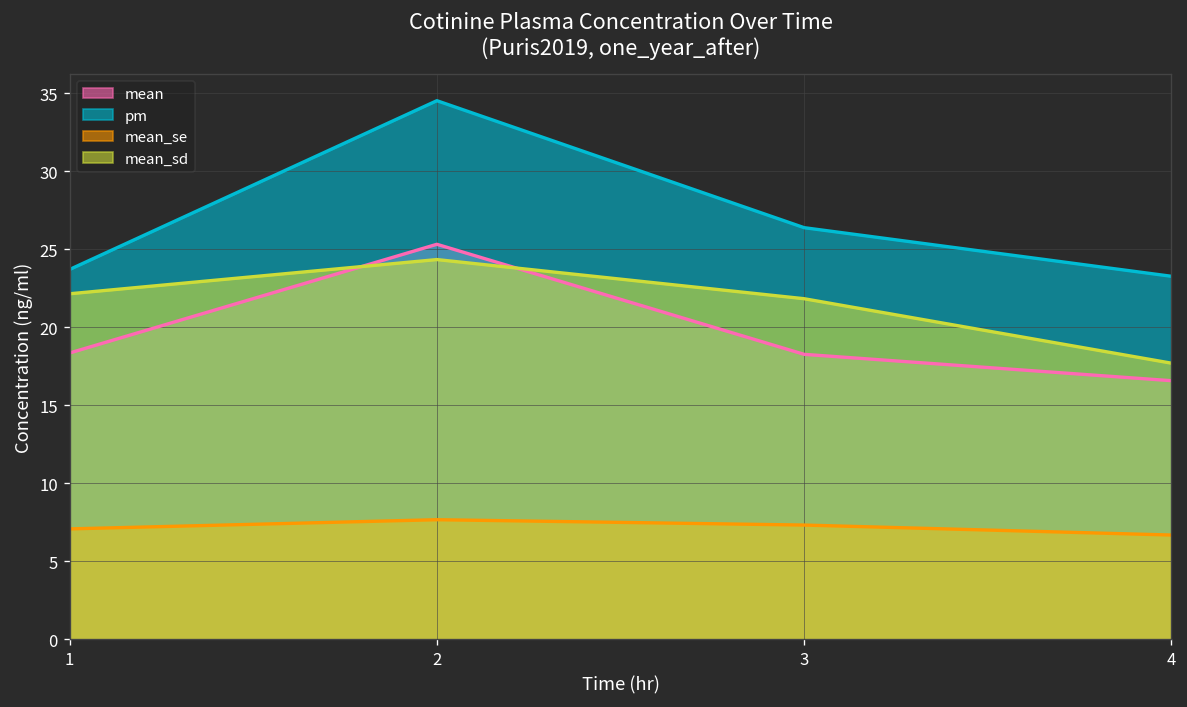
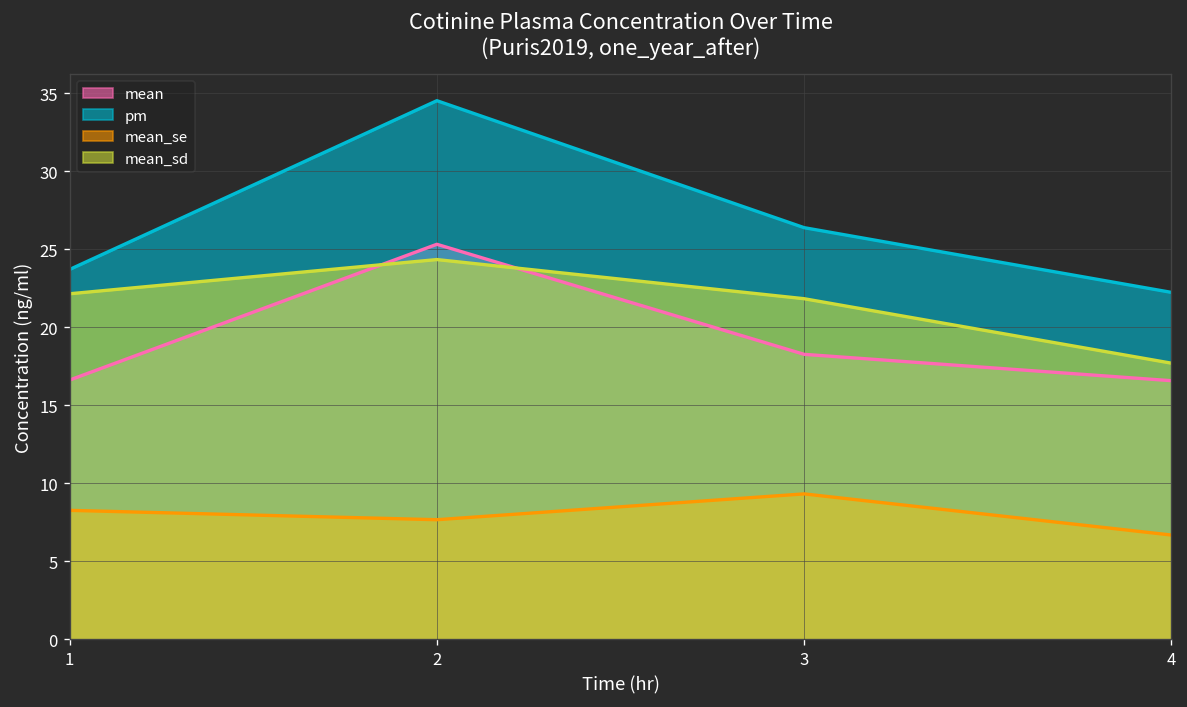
mean, 1: 18.4 -> 16.6
mean_se, 1: 7.1 -> 8.3
mean_se, 3: 7.3 -> 9.3
pm, 4: 23.3 -> 22.2
